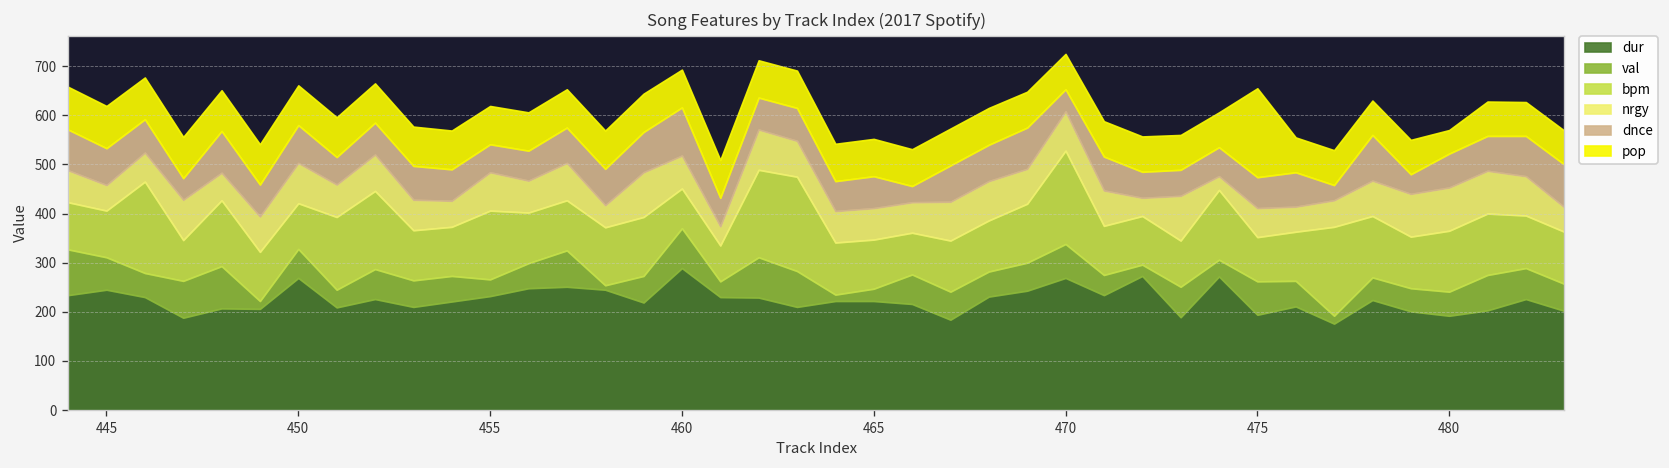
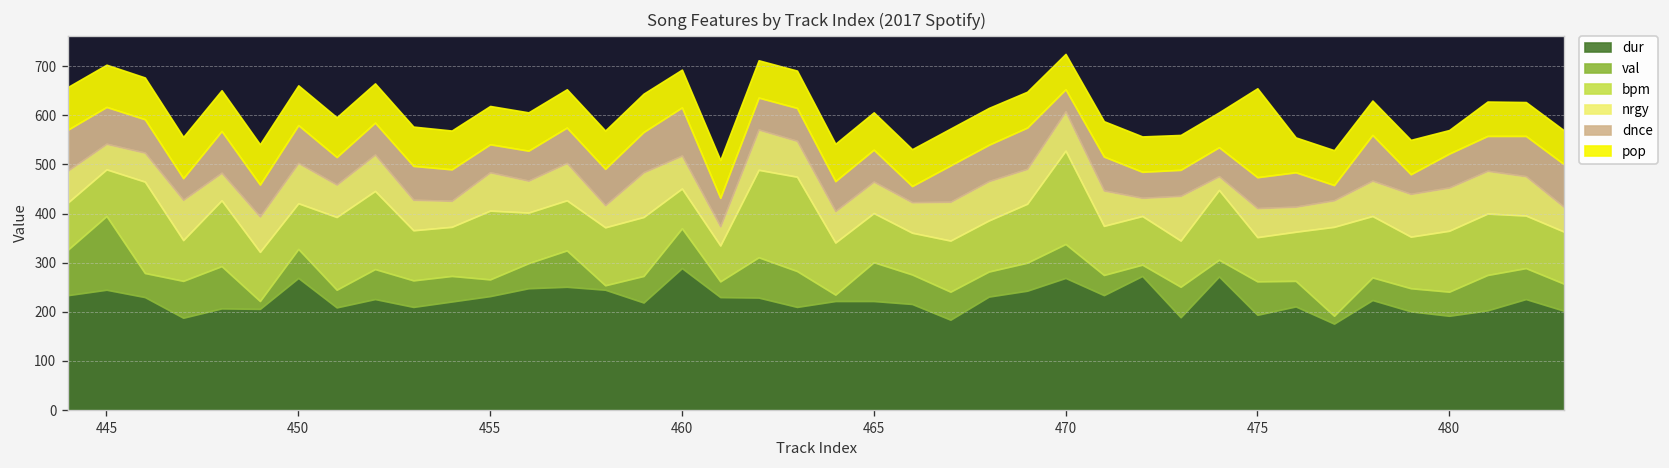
val, 445: 70 -> 150
val, 465: 30 -> 80
